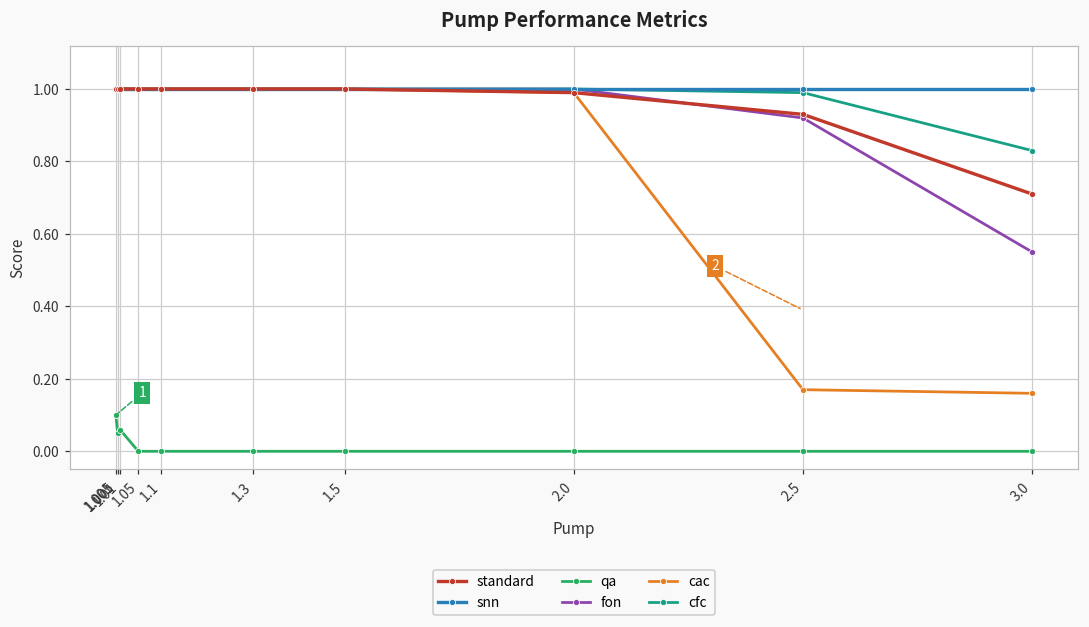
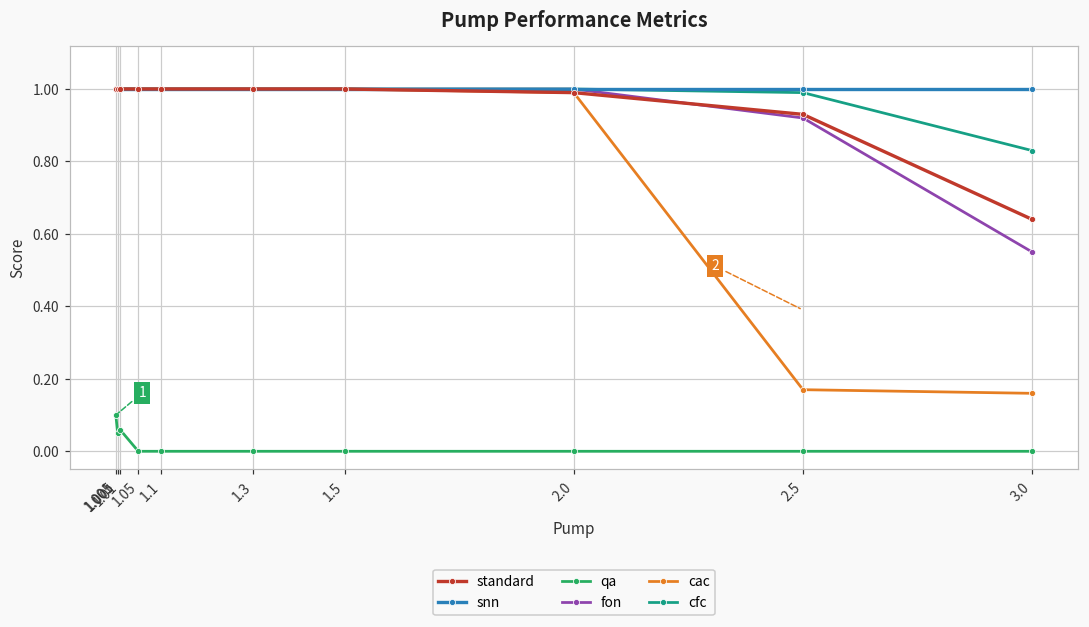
standard, 3.0: 0.71 -> 0.64
